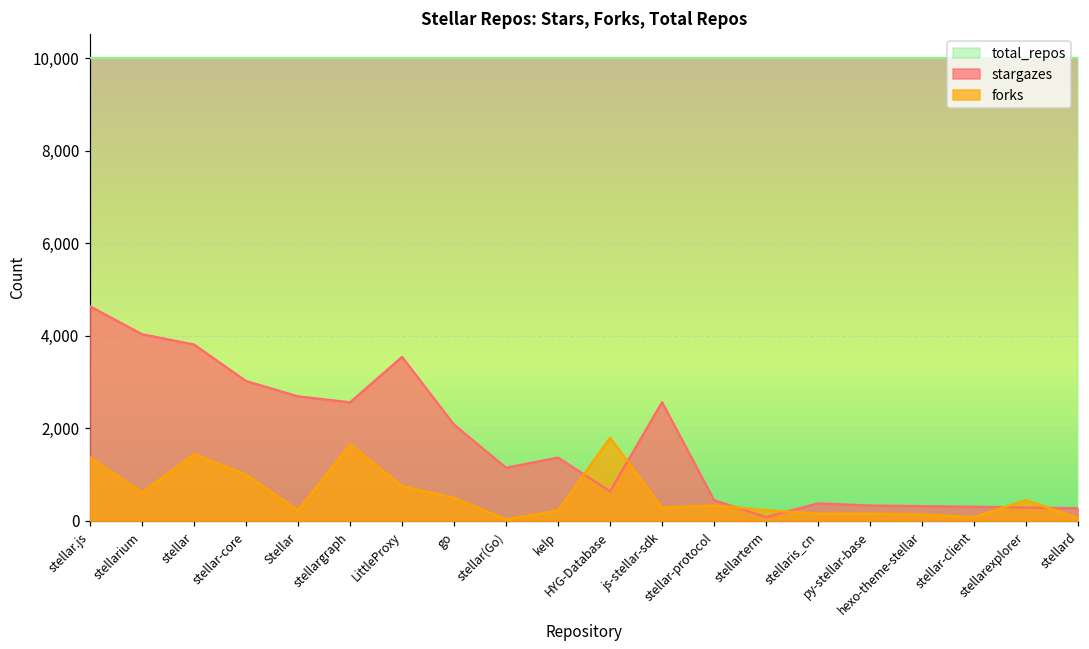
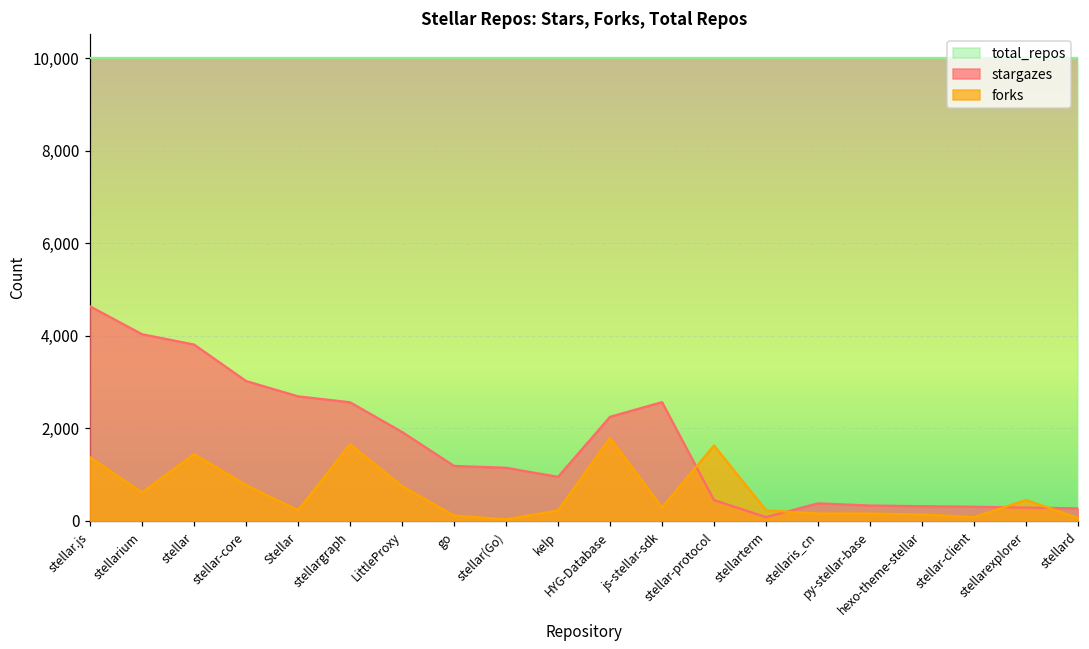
forks, stellar-core: 1,000 -> 800
stargazes, LittleProxy: 3,500 -> 1,900
stargazes, go: 2,100 -> 1,200
forks, go: 500 -> 100
stargazes, kelp: 1,400 -> 1,000
stargazes, HYG-Database: 600 -> 2,200
forks, stellar-protocol: 300 -> 1,600
